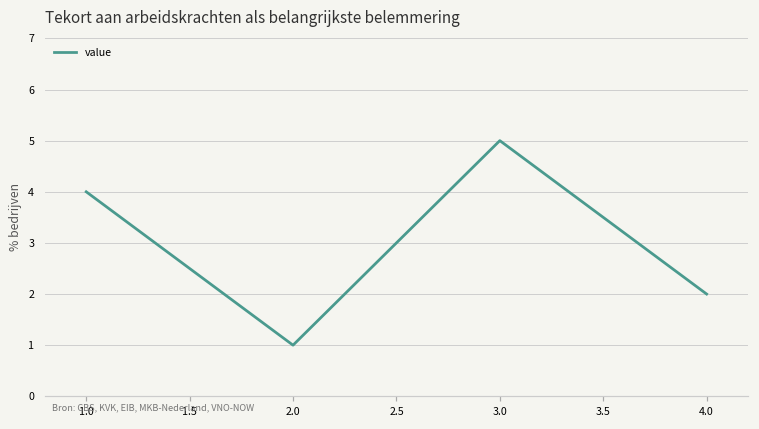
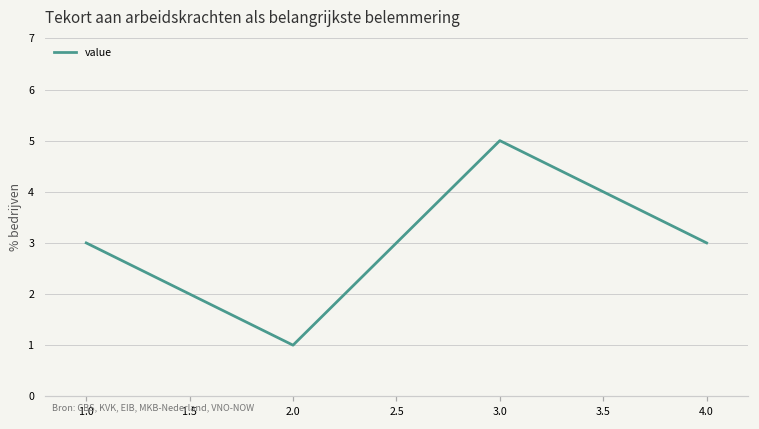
1.0: 4 -> 3
4.0: 2 -> 3
